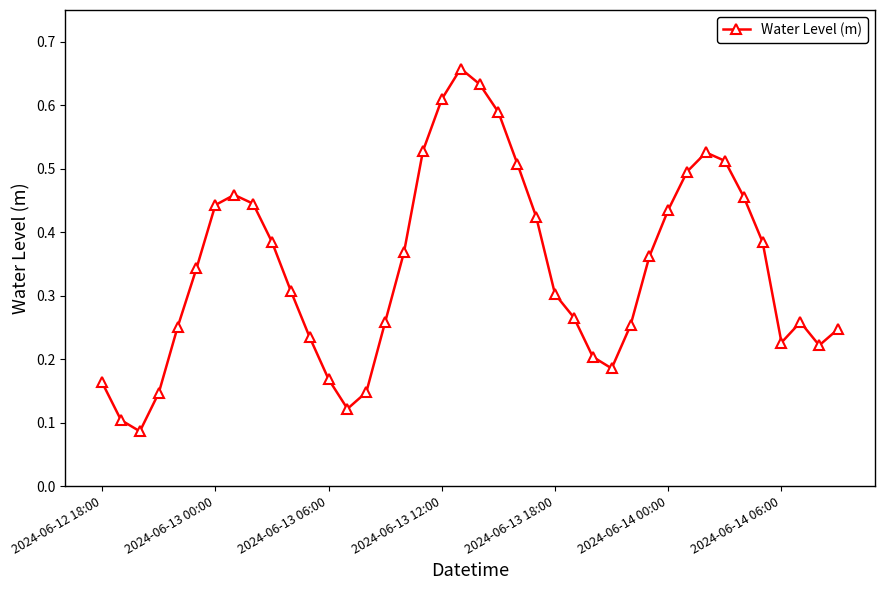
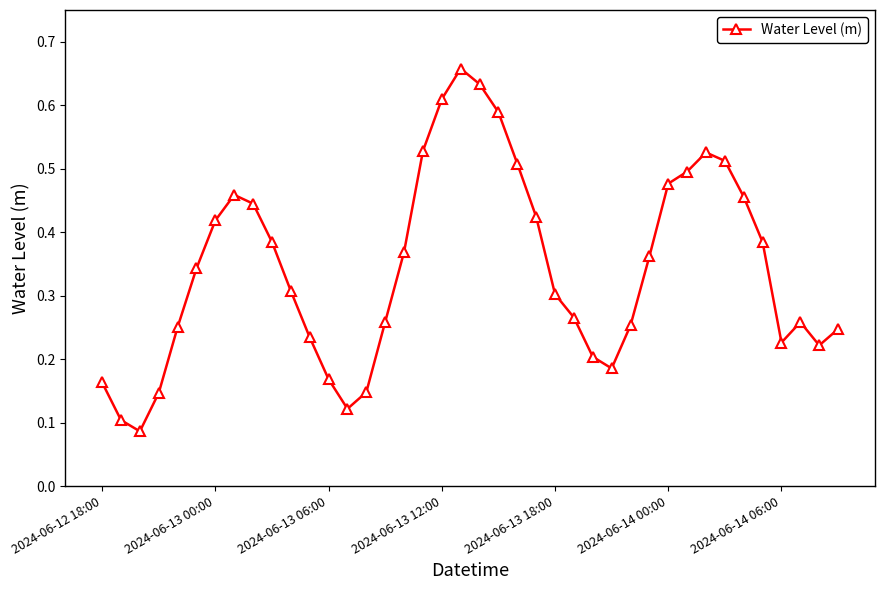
2024-06-13 00:00: 0.44 -> 0.42
2024-06-14 00:00: 0.44 -> 0.48
